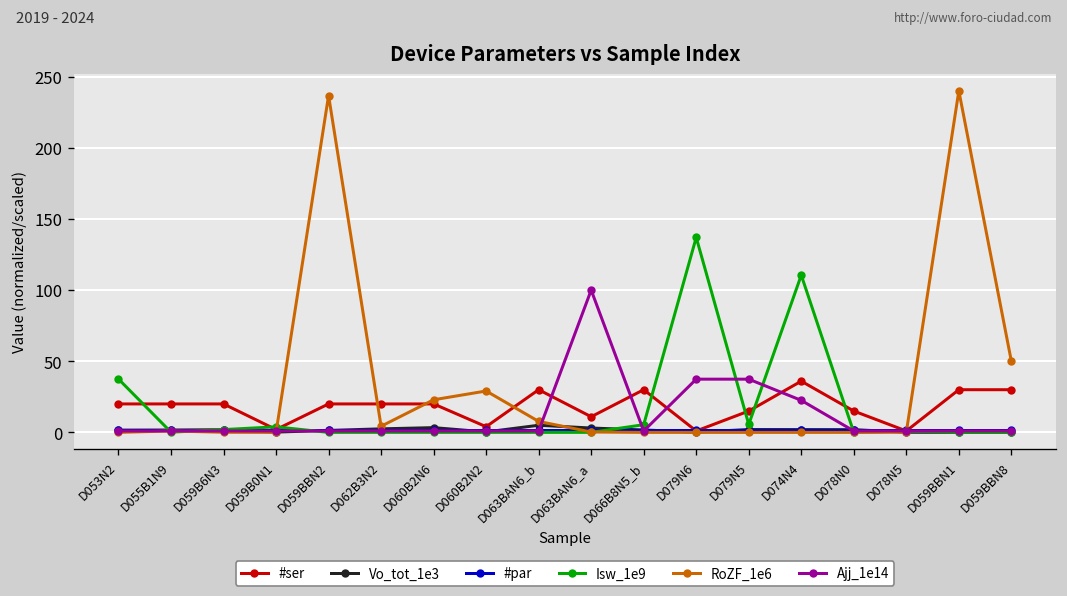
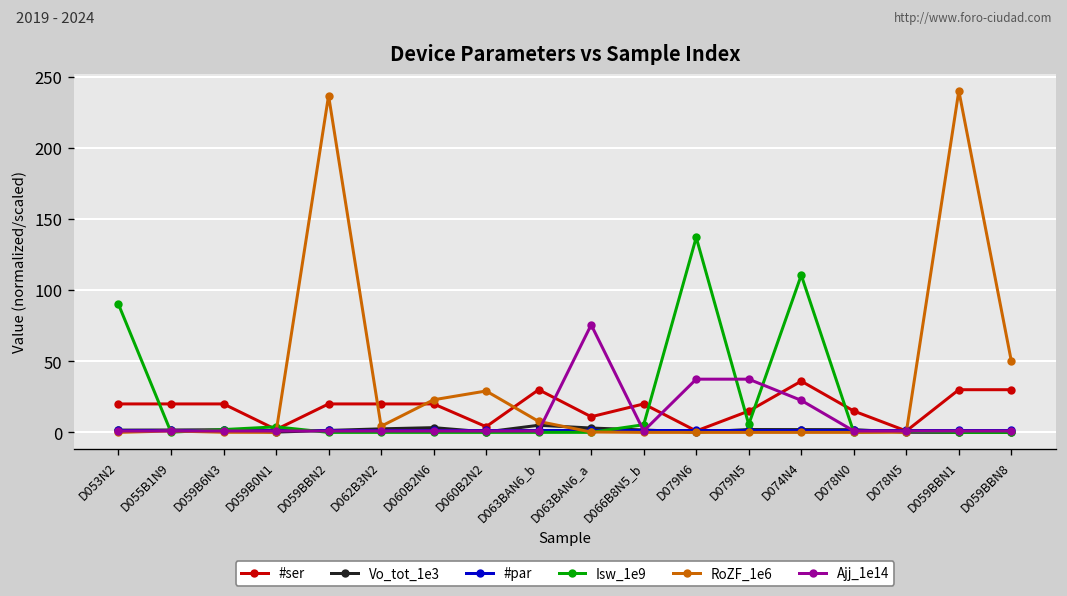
Isw_1e9, D053N2: 38 -> 90
Ajj_1e14, D063BAN6_a: 100 -> 76
#ser, D066B8N5_b: 30 -> 20
